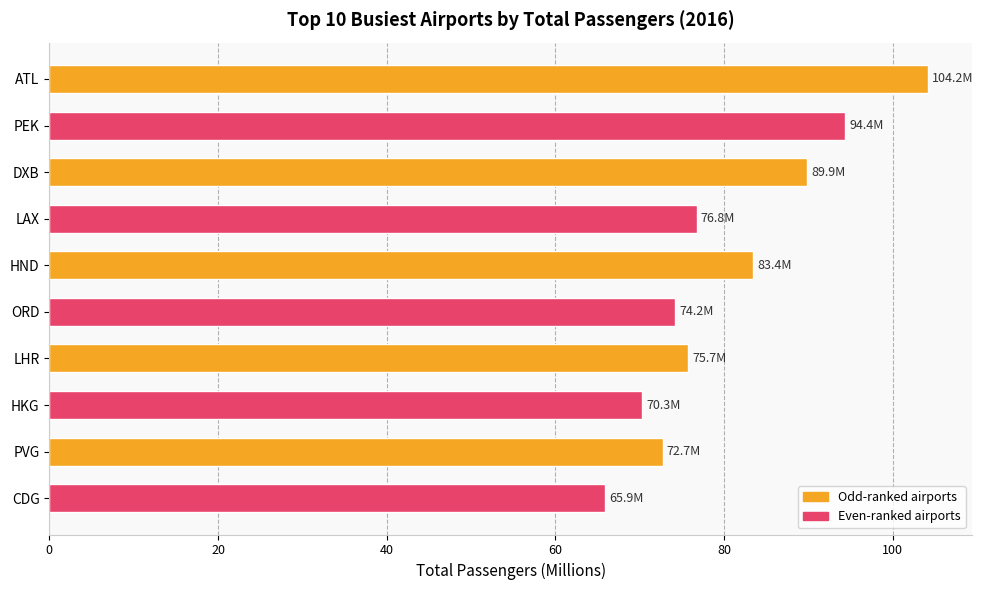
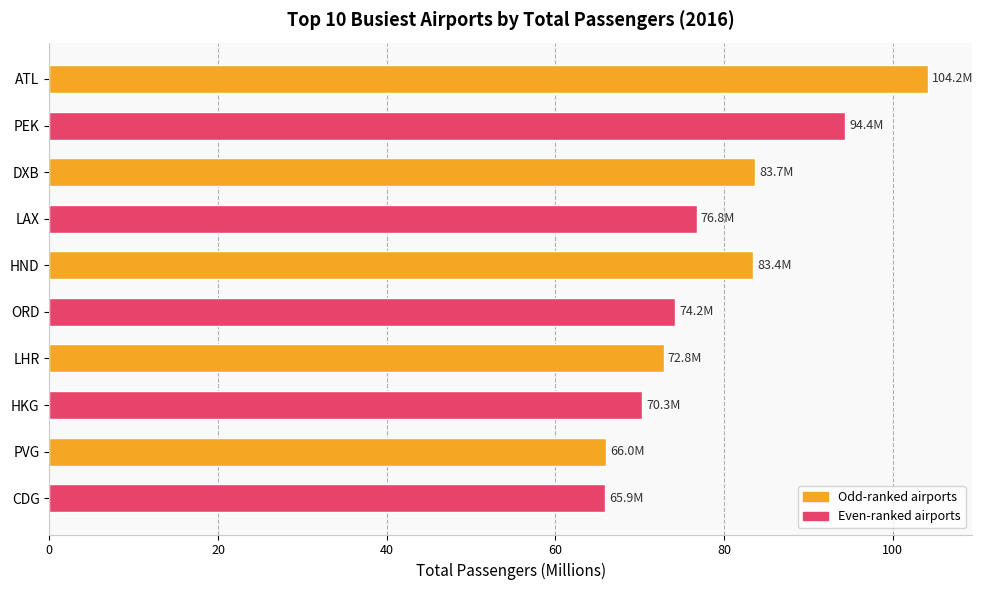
DXB: 89.9M -> 83.7M
LHR: 75.7M -> 72.8M
PVG: 72.7M -> 66.0M
